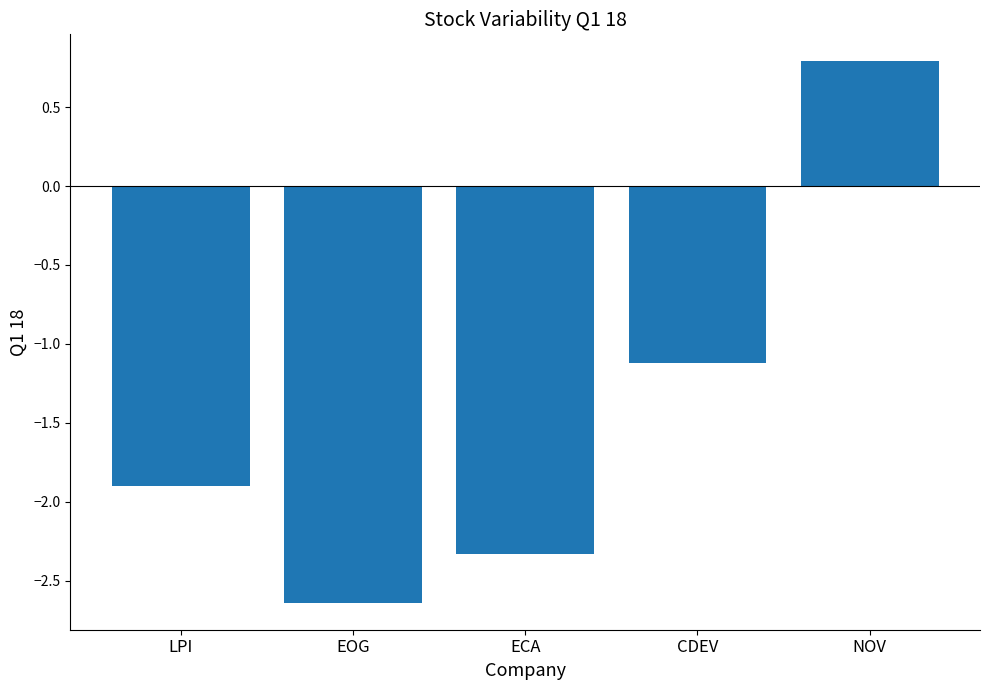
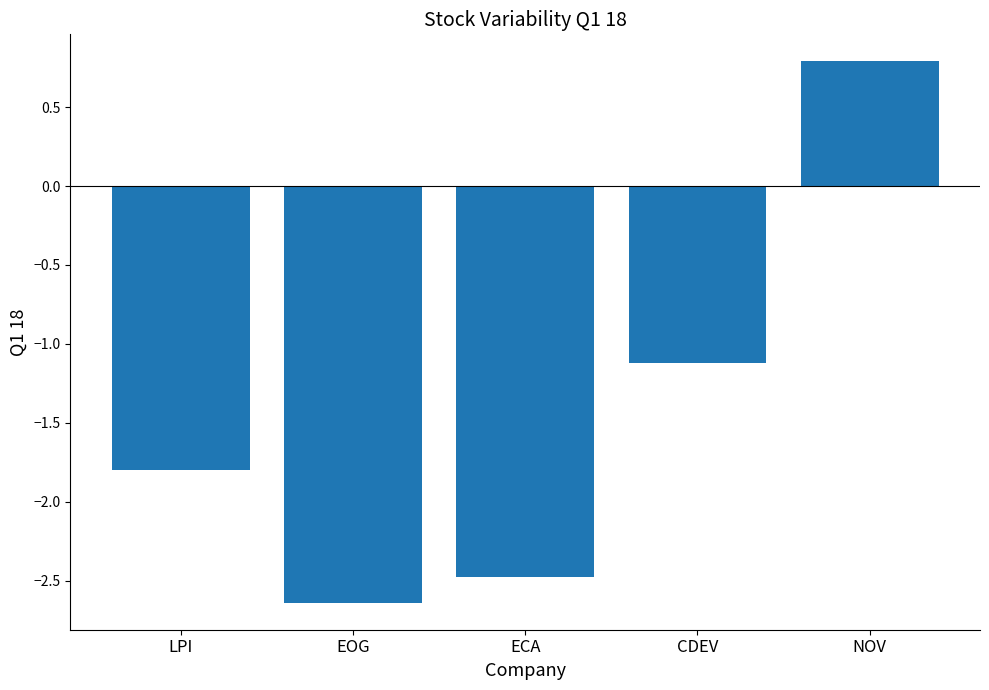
LPI: -1.90 -> -1.80
ECA: -2.33 -> -2.48
